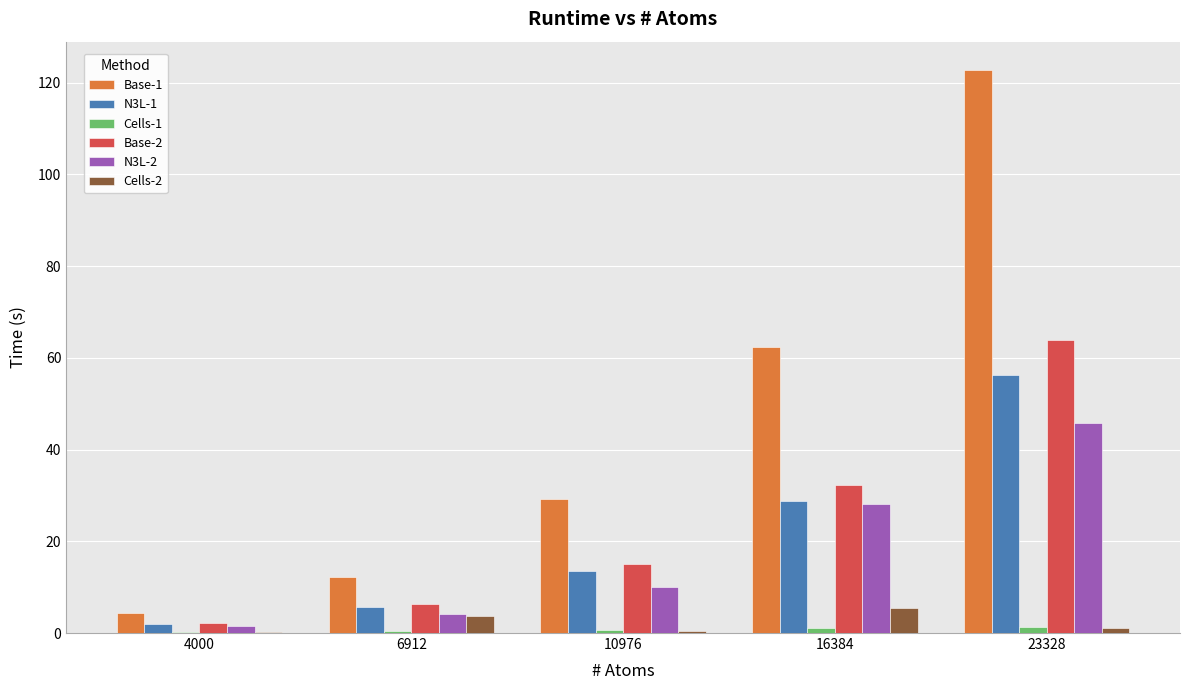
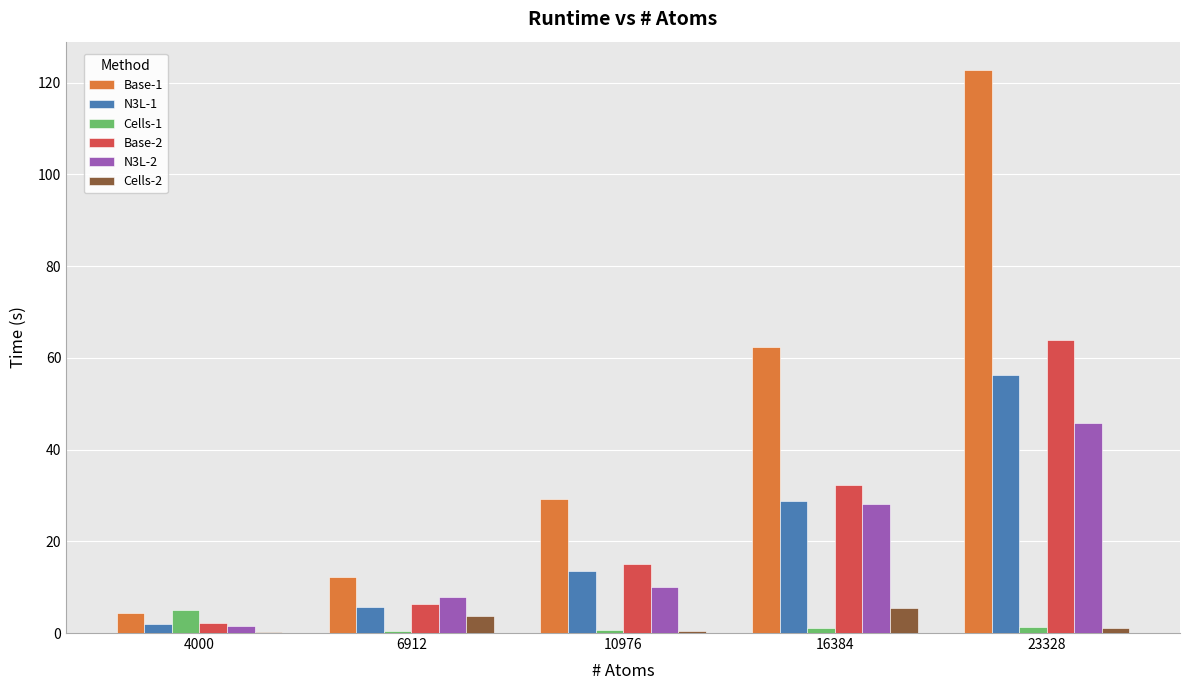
Cells-1, 4000: 0 -> 5
N3L-2, 6912: 4 -> 8
